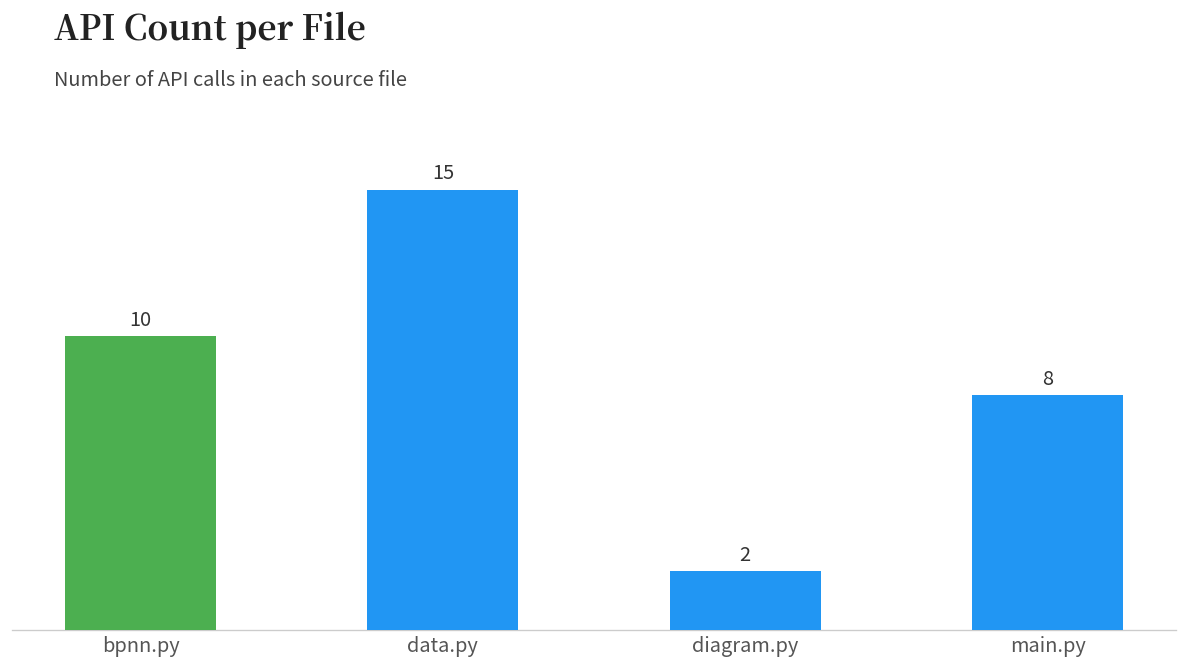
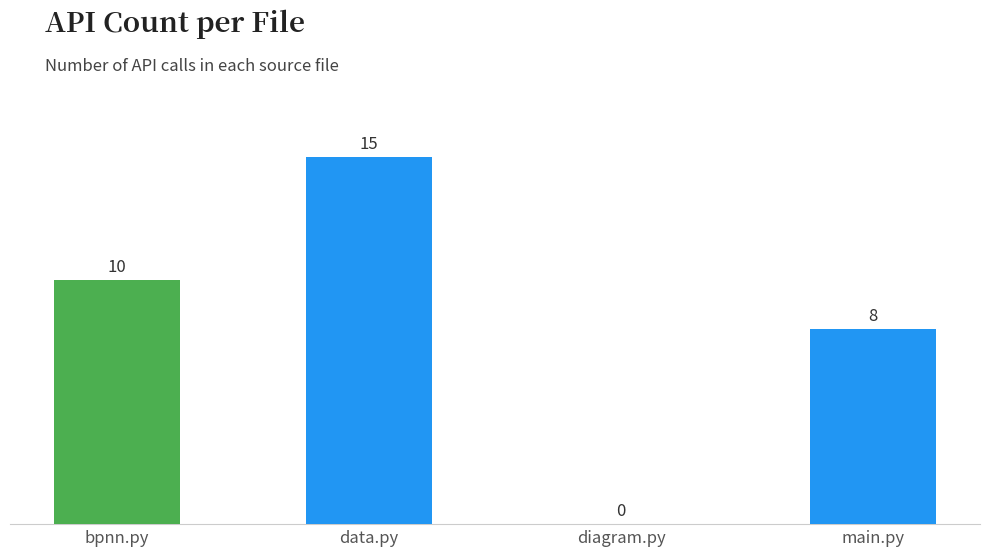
diagram.py: 2 -> 0
